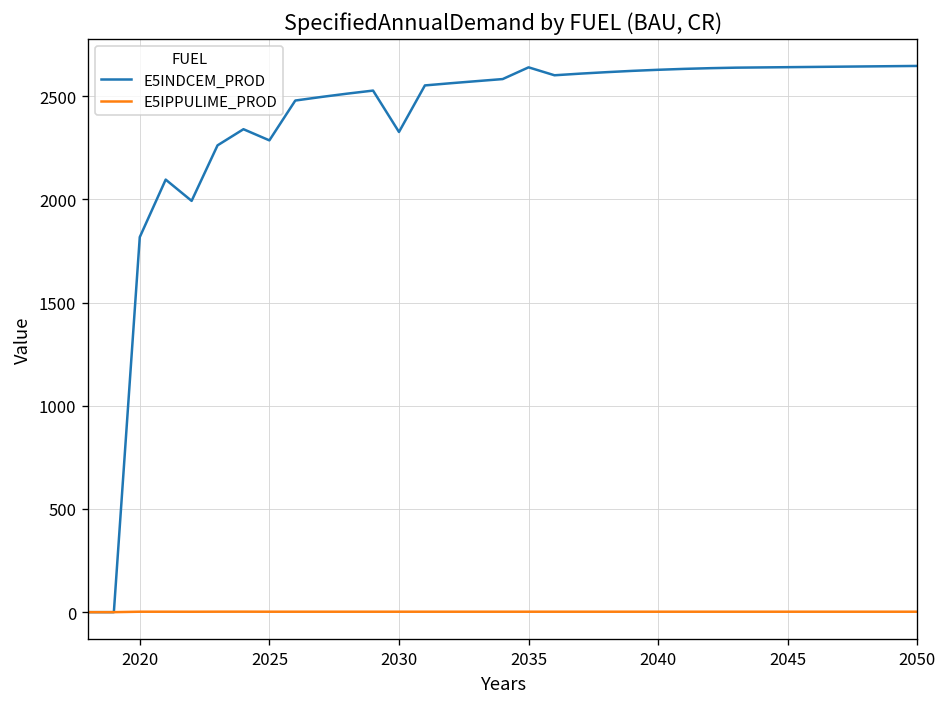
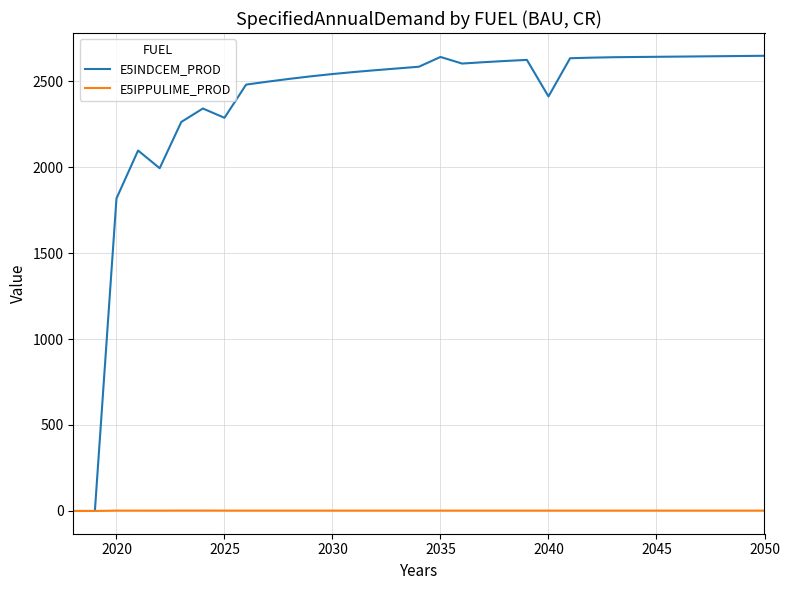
E5INDCEM_PROD, 2030: 2330 -> 2540
E5INDCEM_PROD, 2040: 2630 -> 2410
